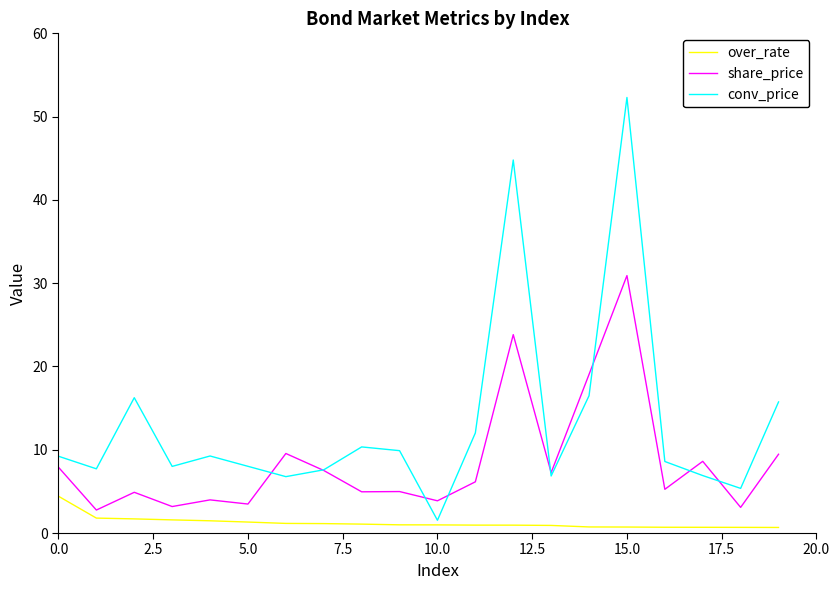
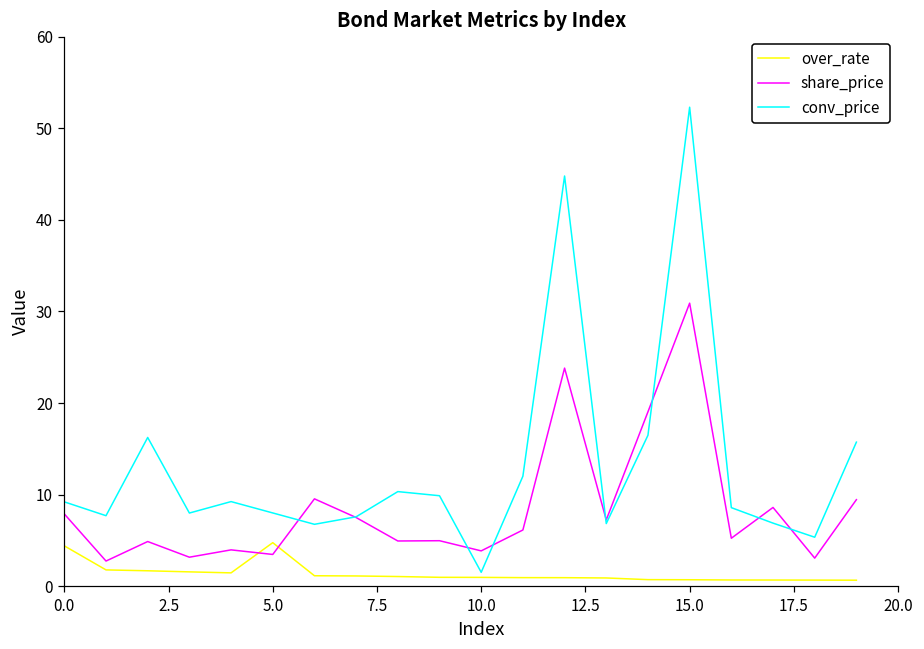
over_rate, 5.0: 1 -> 5
